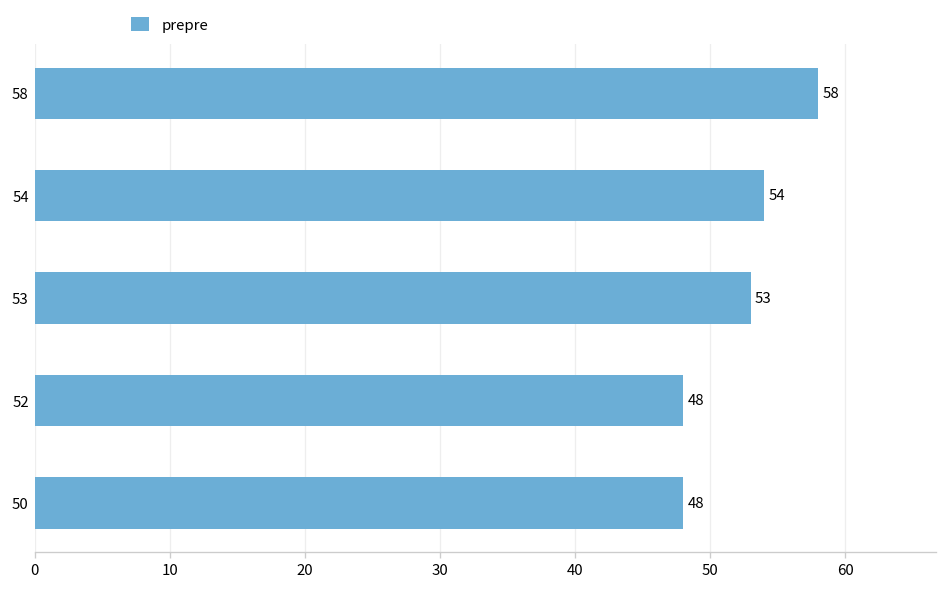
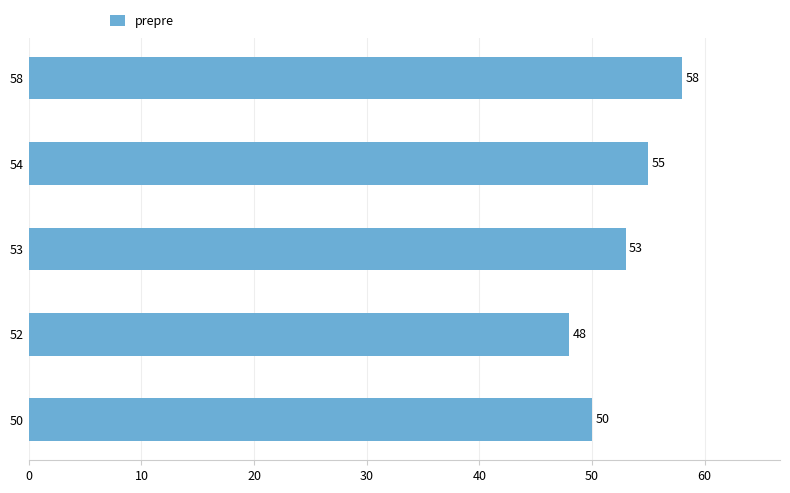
54: 54 -> 55
50: 48 -> 50
